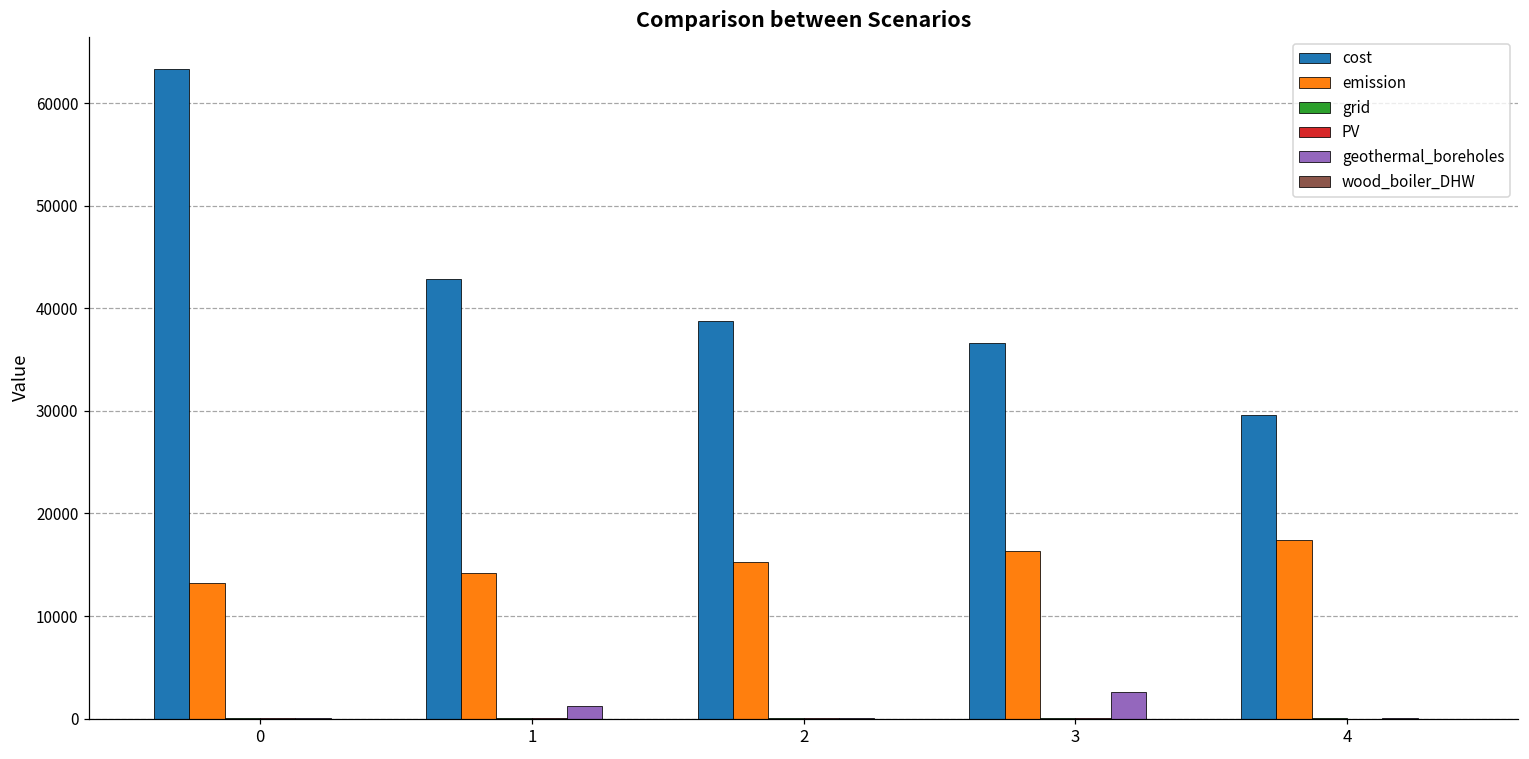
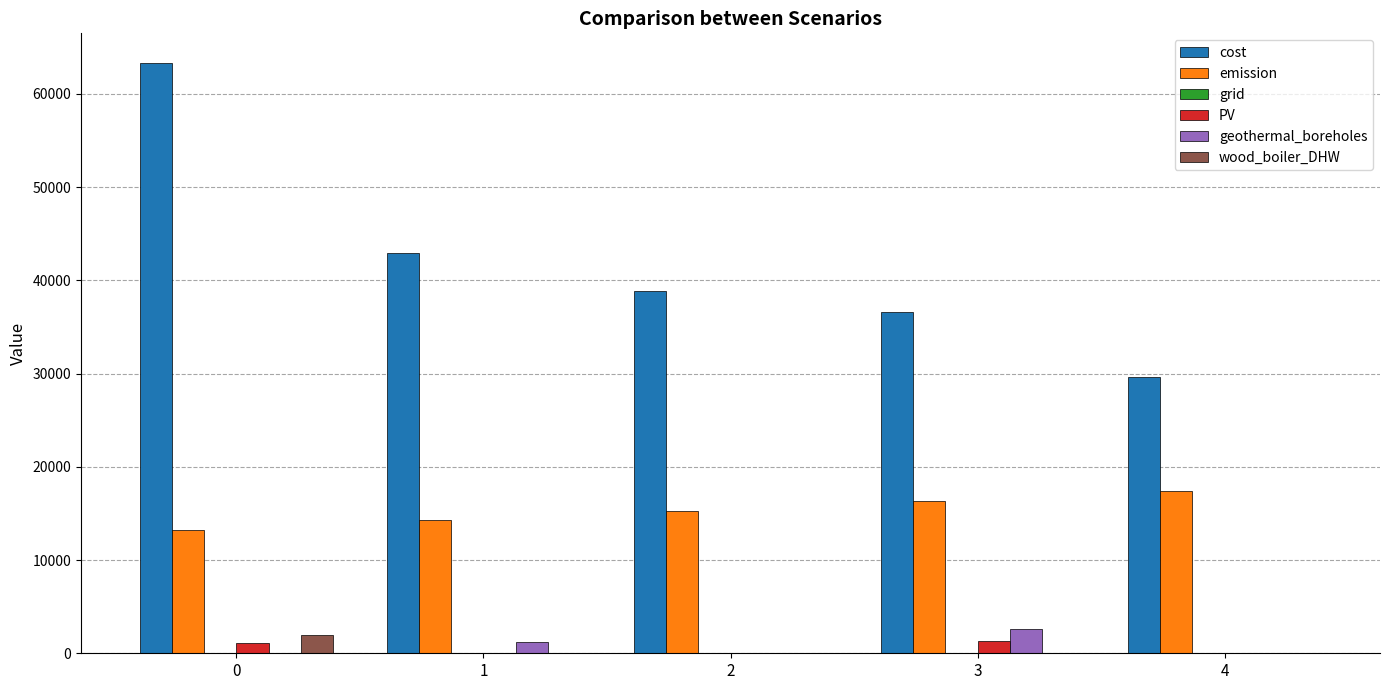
PV, 0: 0 -> 1000
wood_boiler_DHW, 0: 0 -> 2000
PV, 3: 0 -> 1000
